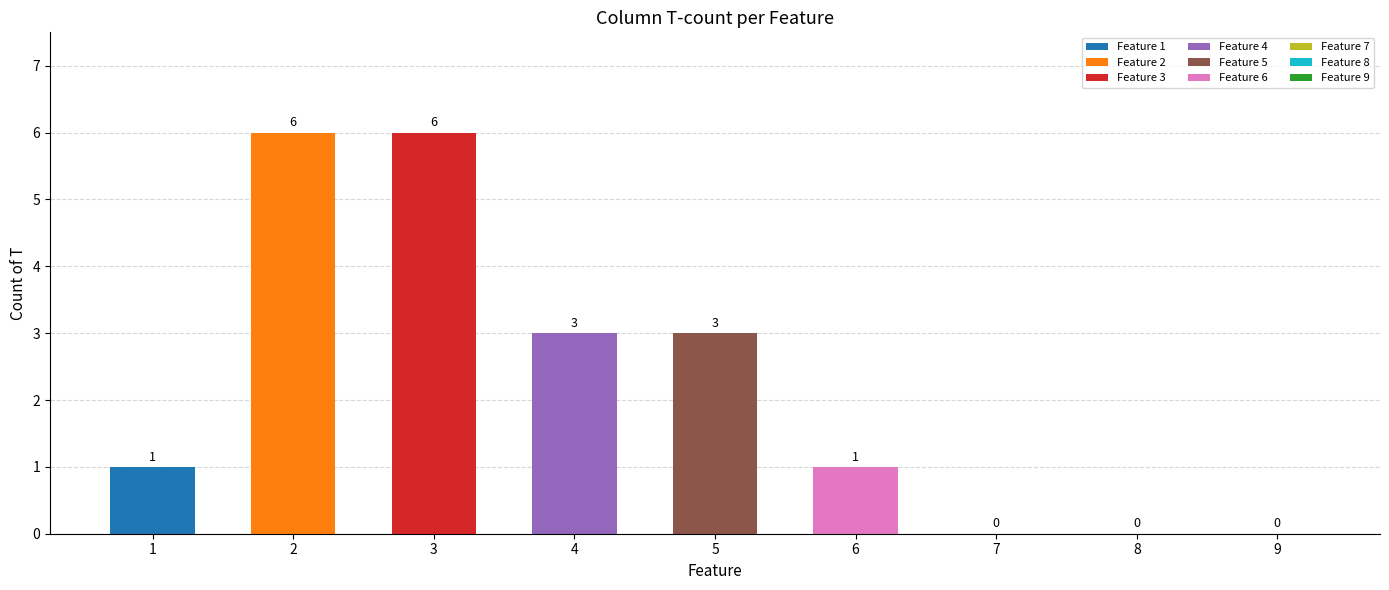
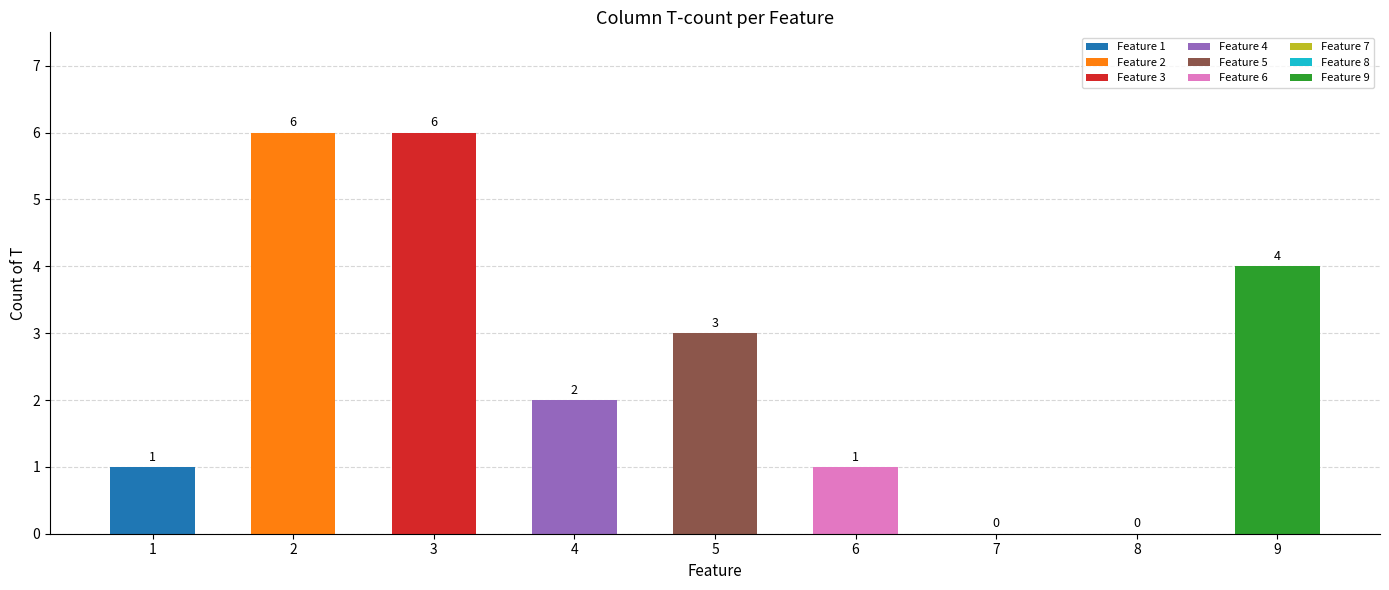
4: 3 -> 2
9: 0 -> 4
